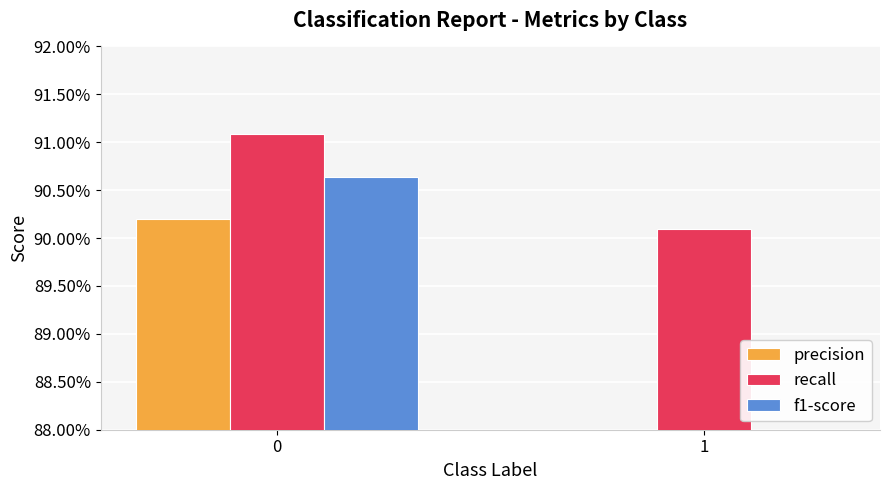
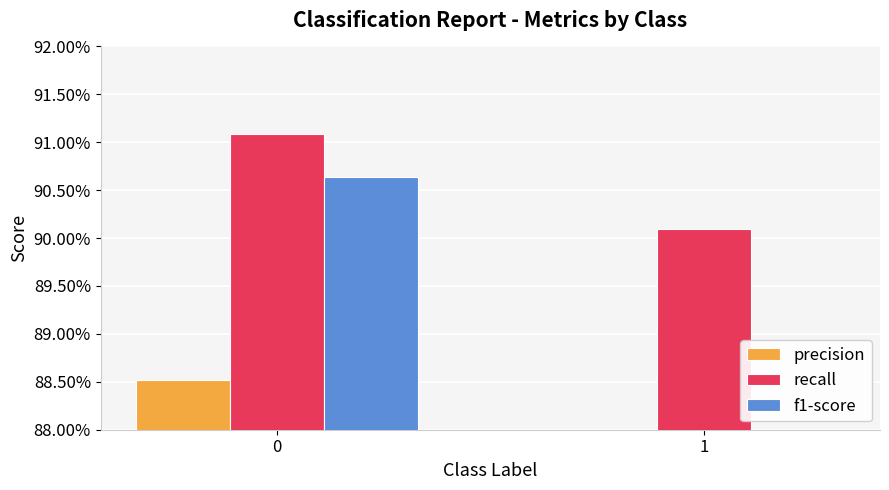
precision, 0: 90.2% -> 88.5%
